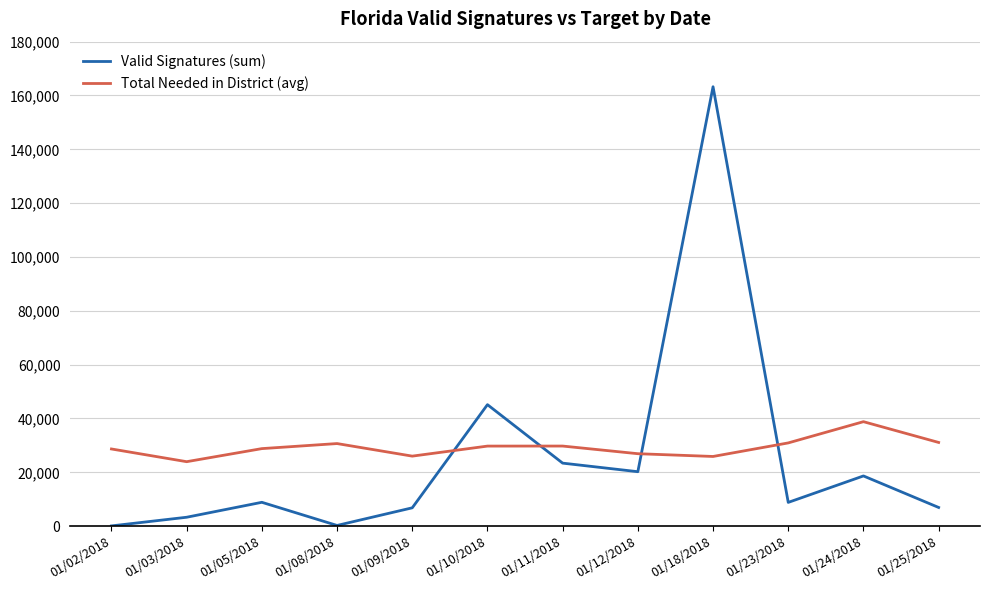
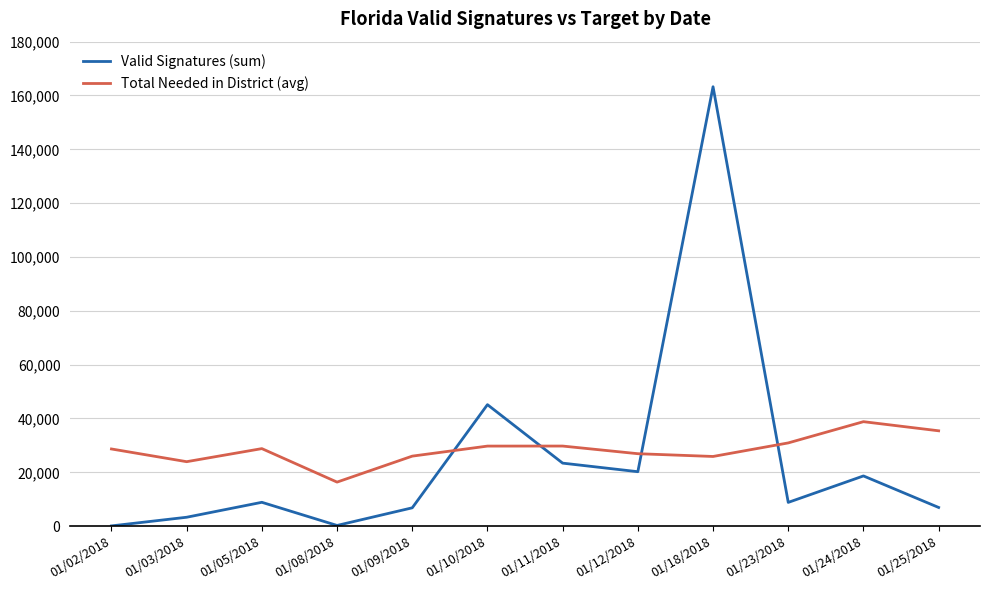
Total Needed in District (avg), 01/08/2018: 31,000 -> 16,000
Total Needed in District (avg), 01/25/2018: 31,000 -> 35,000
